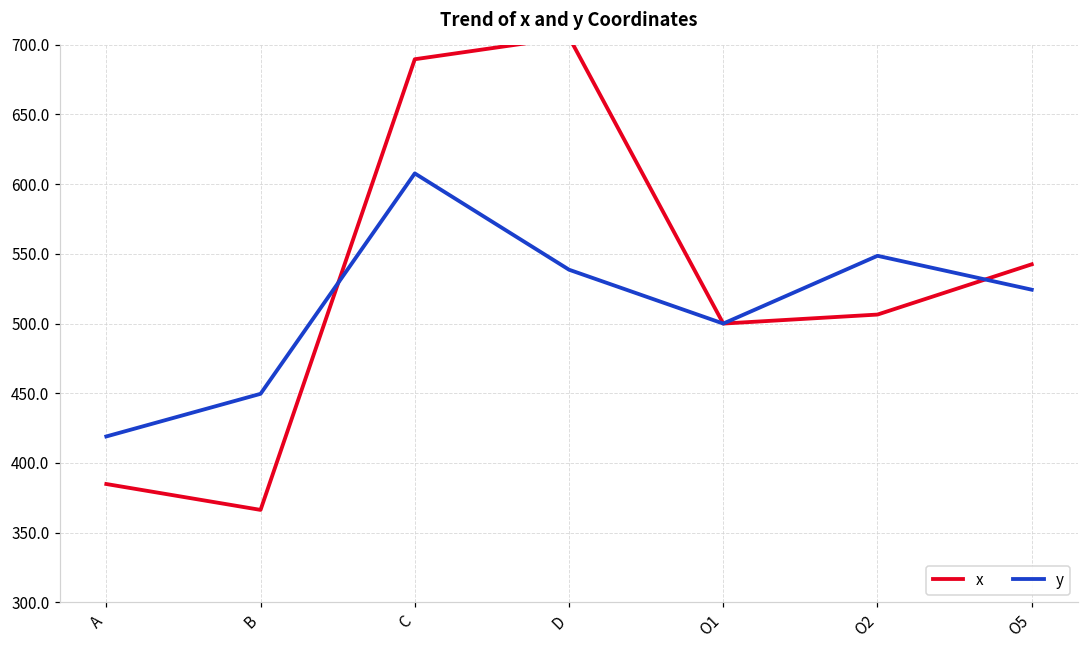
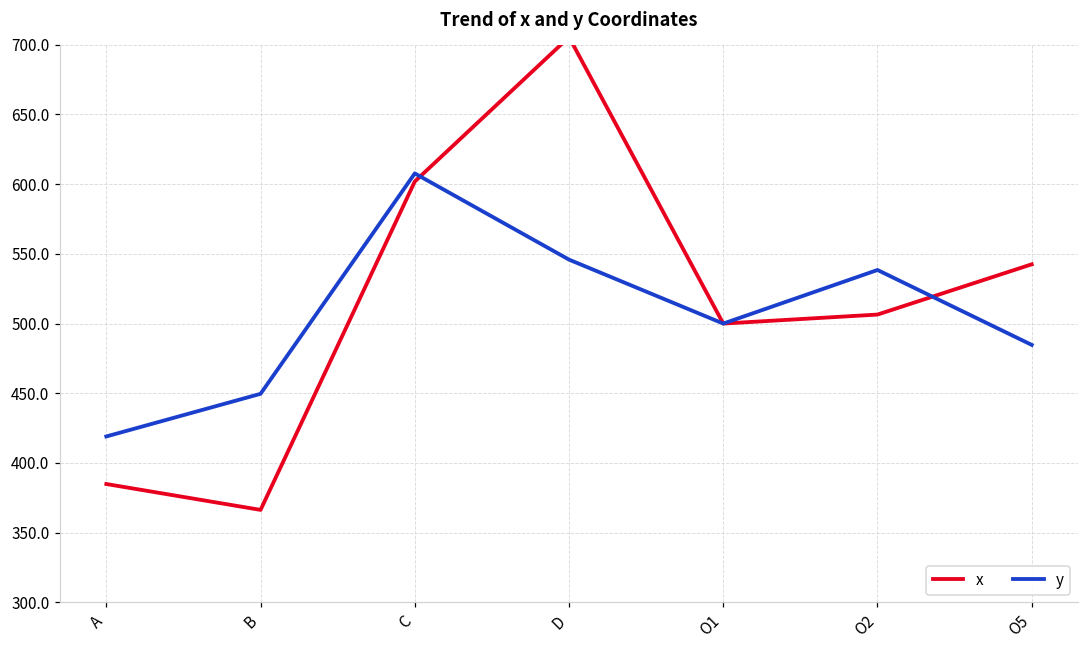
x, C: 690 -> 602
y, D: 539 -> 546
y, O2: 549 -> 538
y, O5: 524 -> 485
